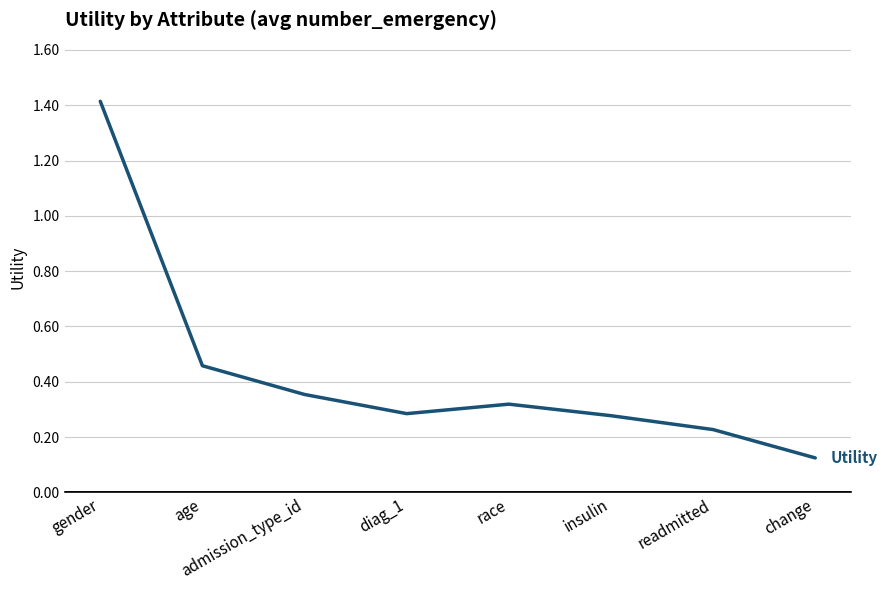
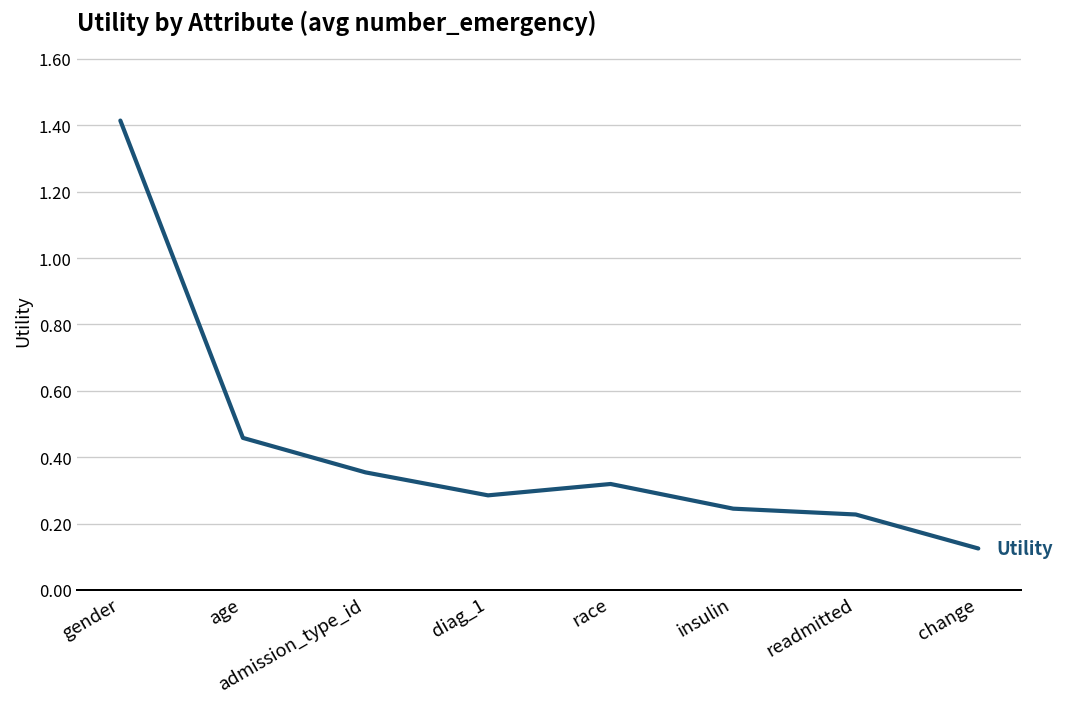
insulin: 0.28 -> 0.24
